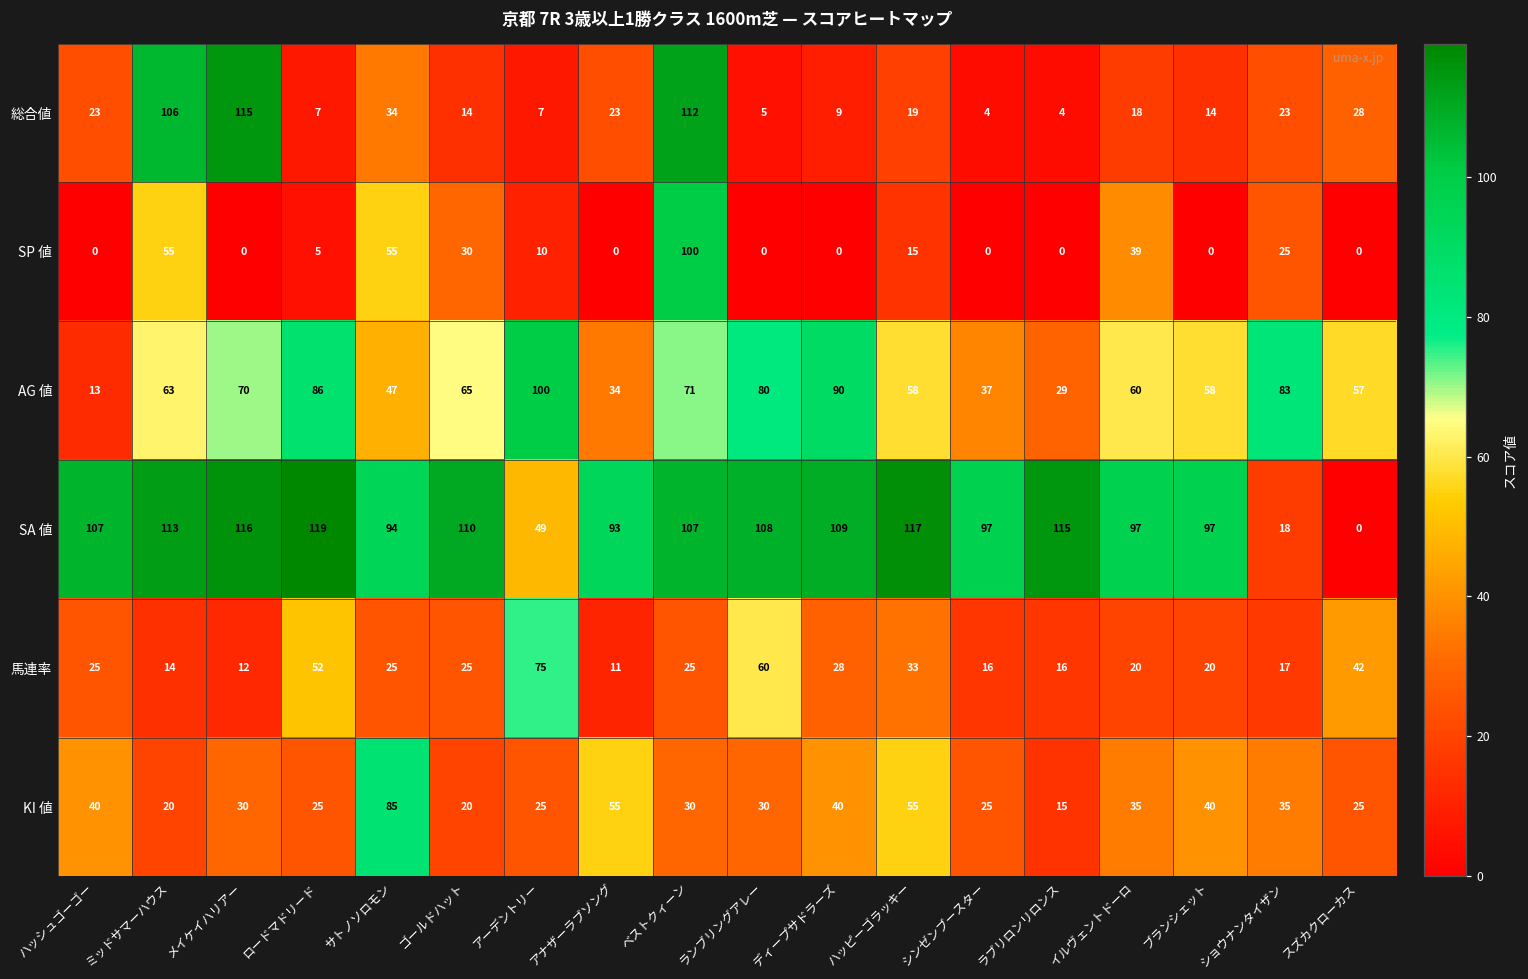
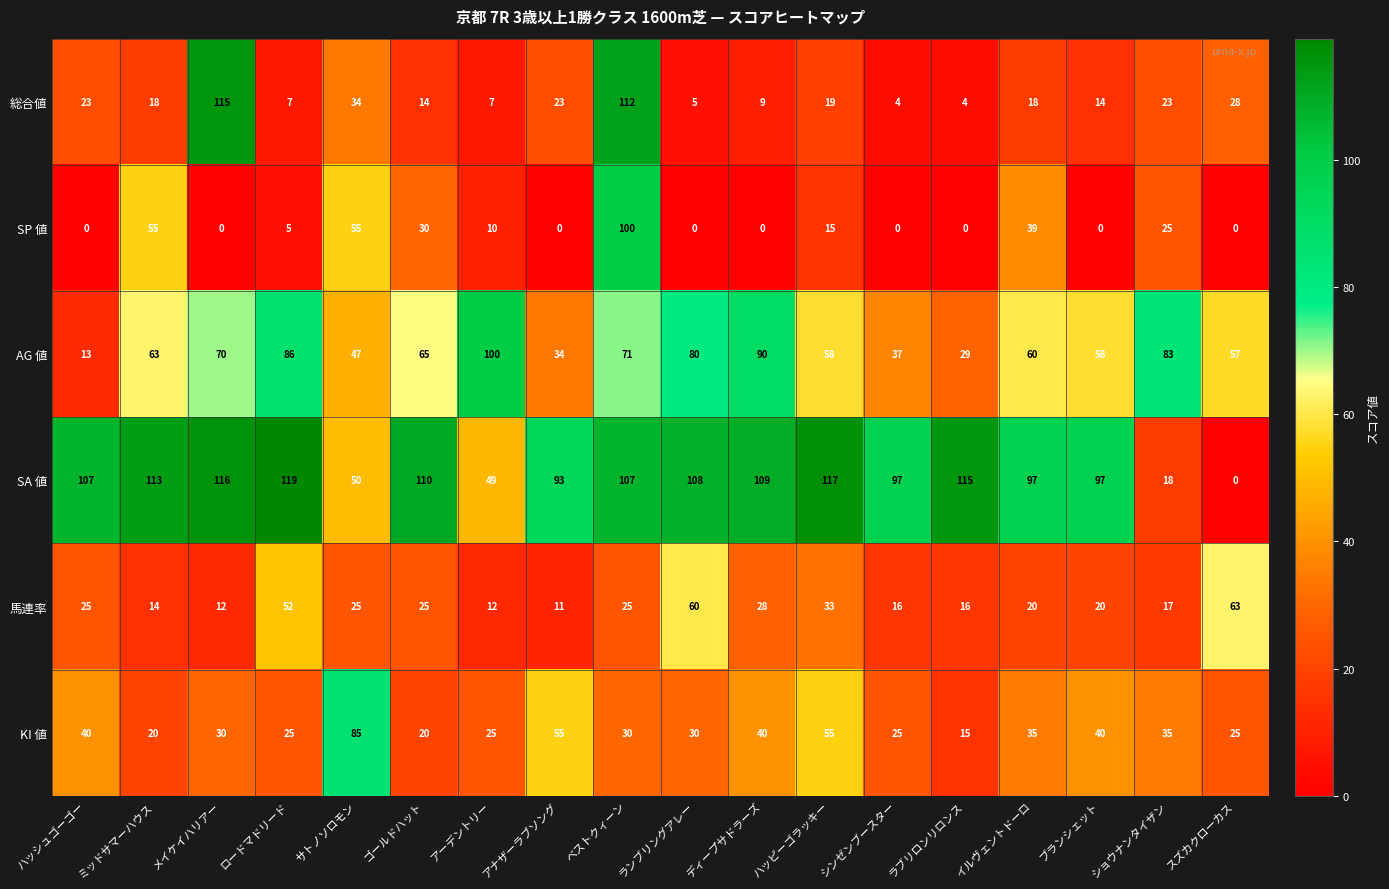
総合値, ミッドサマーハウス: 106 -> 18
SA 値, サトノソロモン: 94 -> 50
馬連率, アーデントリー: 75 -> 12
馬連率, スズカクローカス: 42 -> 63
